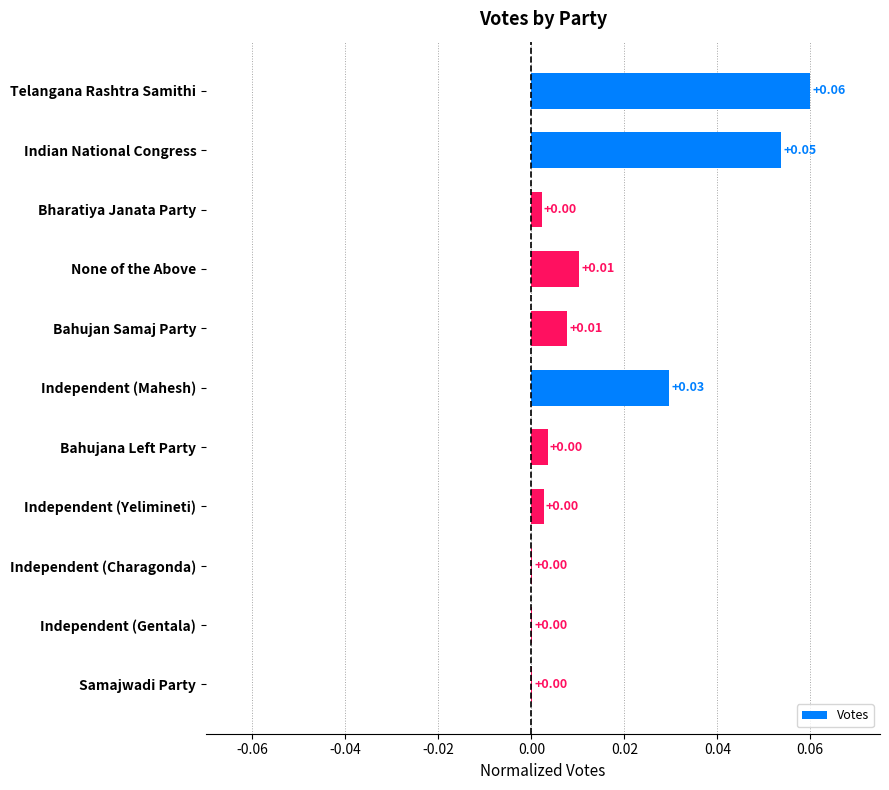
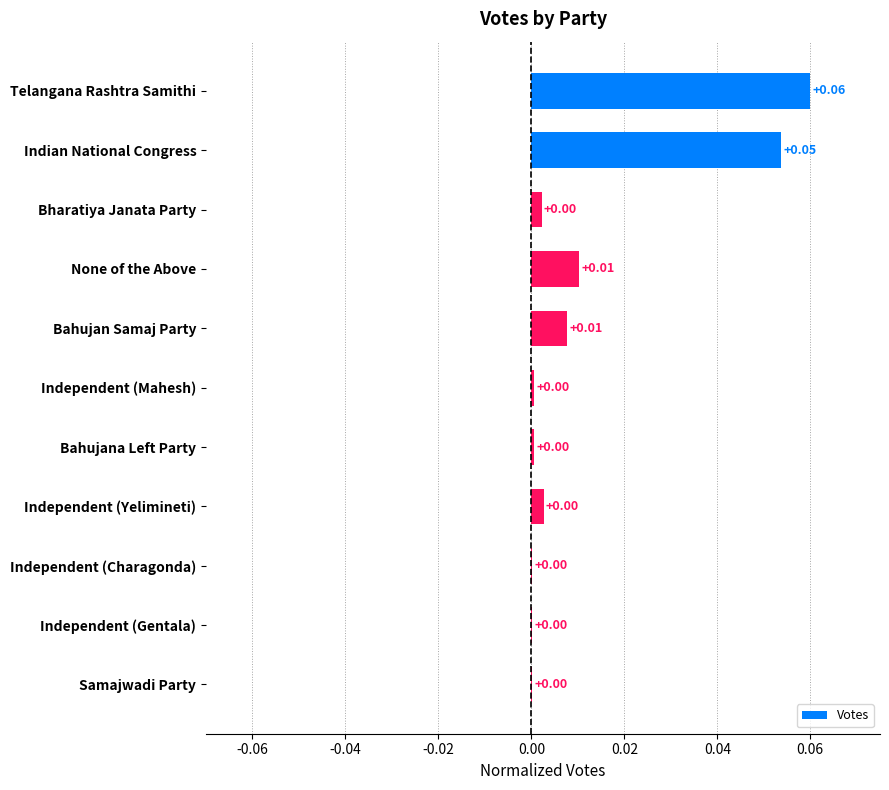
Independent (Mahesh): +0.03 -> +0.00
Bahujana Left Party: 0.003 -> 0.000
